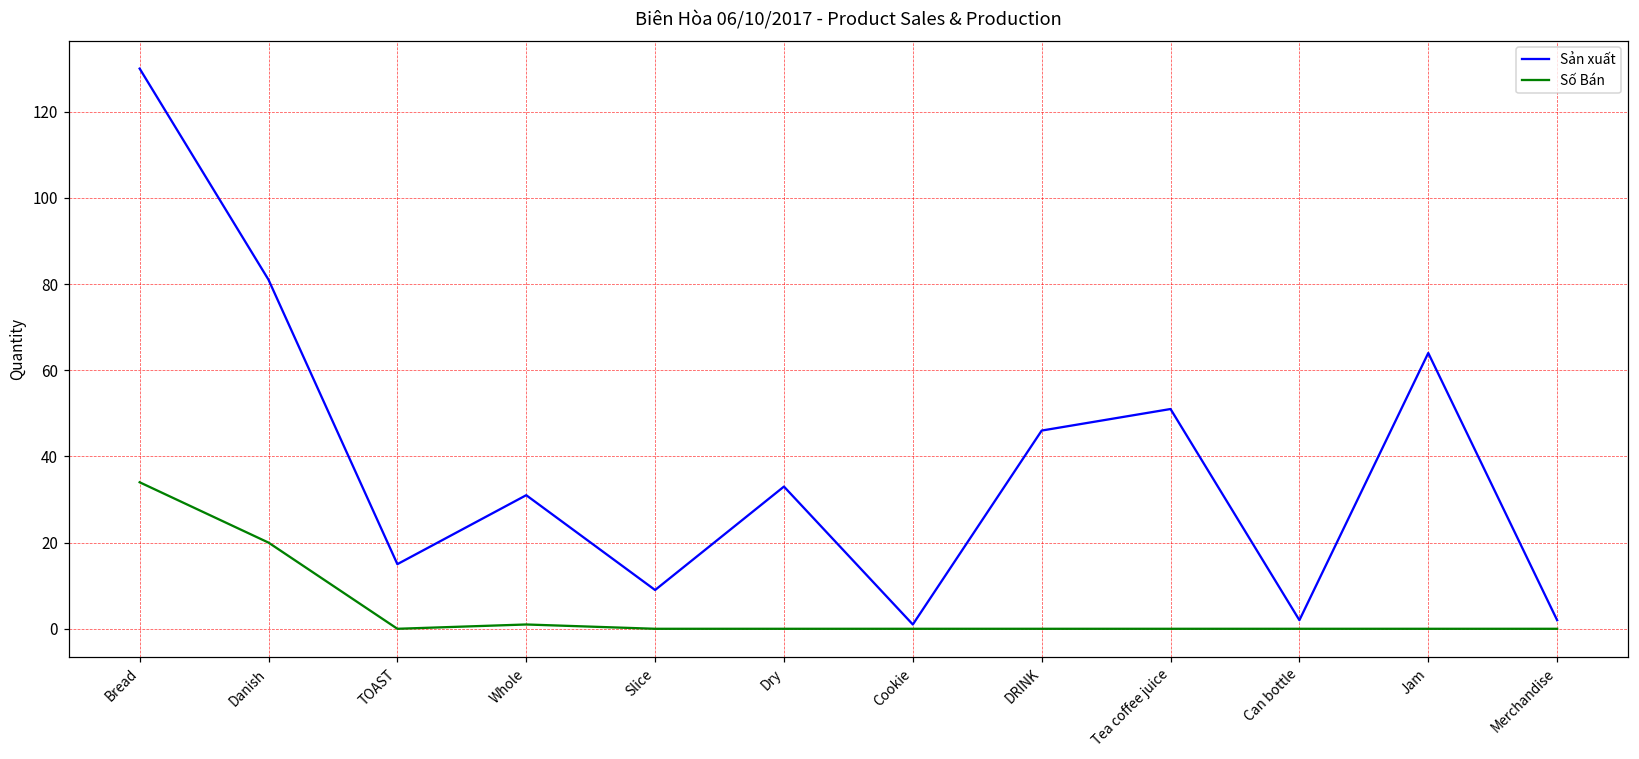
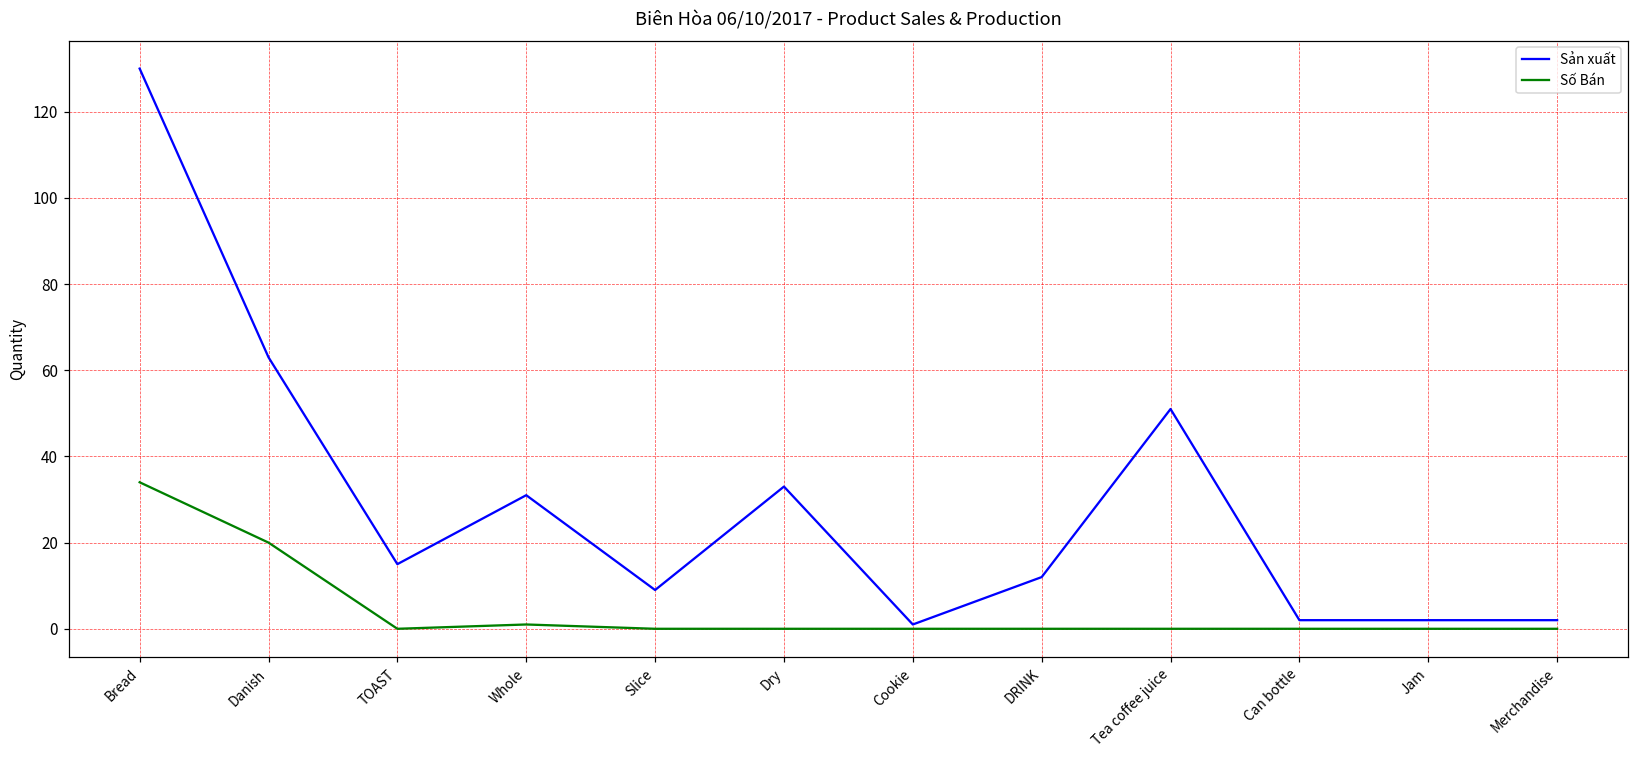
Sản xuất, Danish: 81 -> 63
Sản xuất, DRINK: 46 -> 12
Sản xuất, Jam: 64 -> 2
